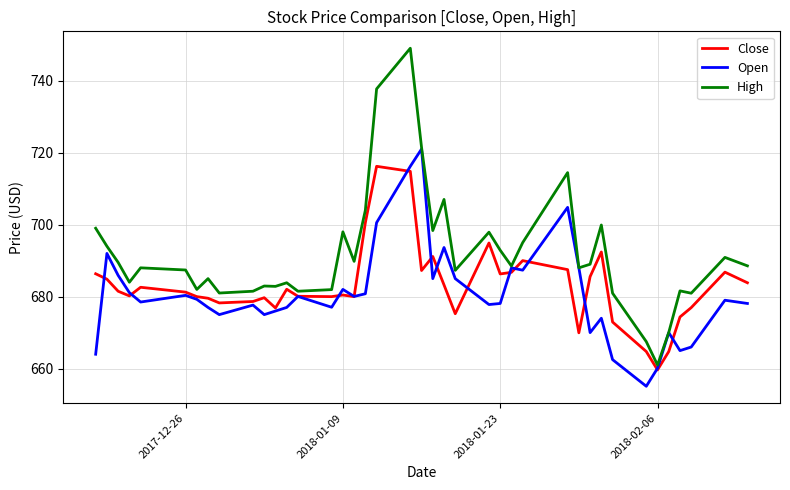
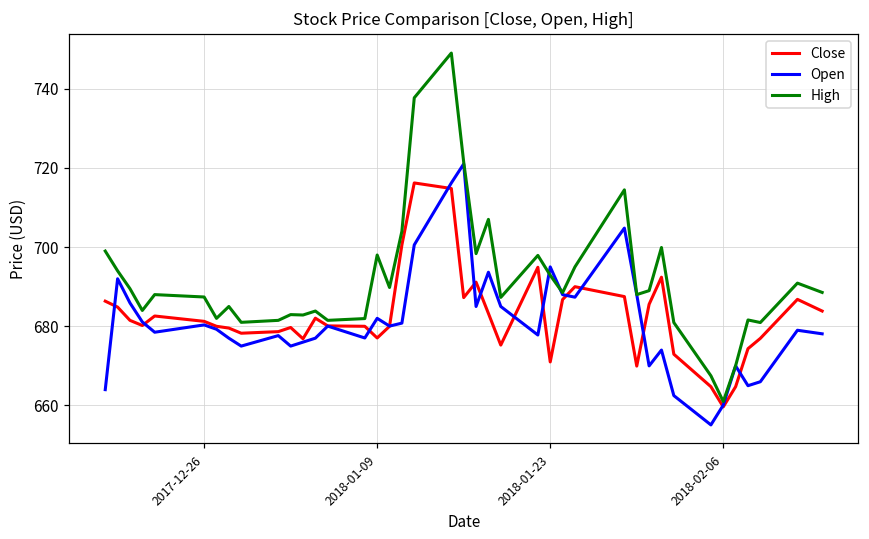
Close, 2018-01-09: 680 -> 677
Close, 2018-01-23: 686 -> 671
Open, 2018-01-23: 678 -> 695
